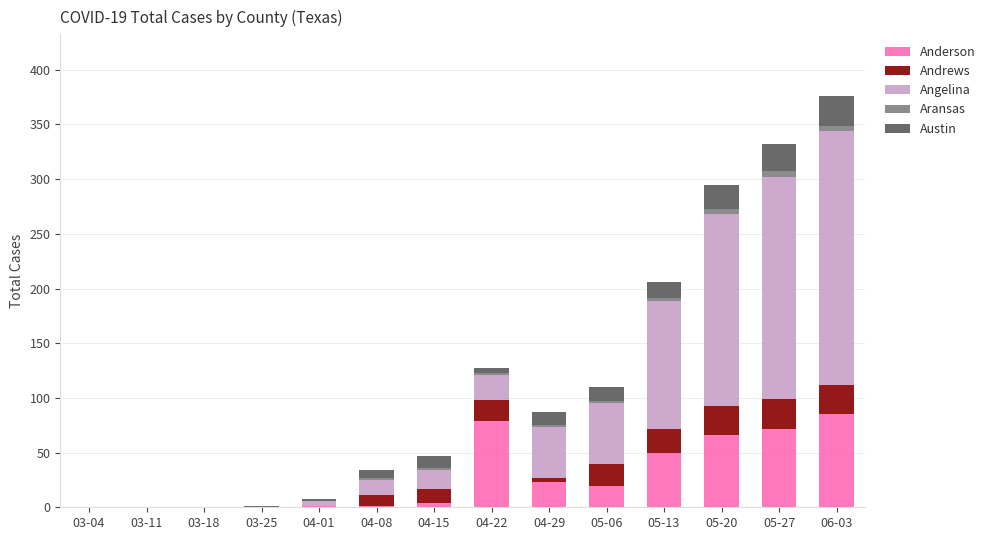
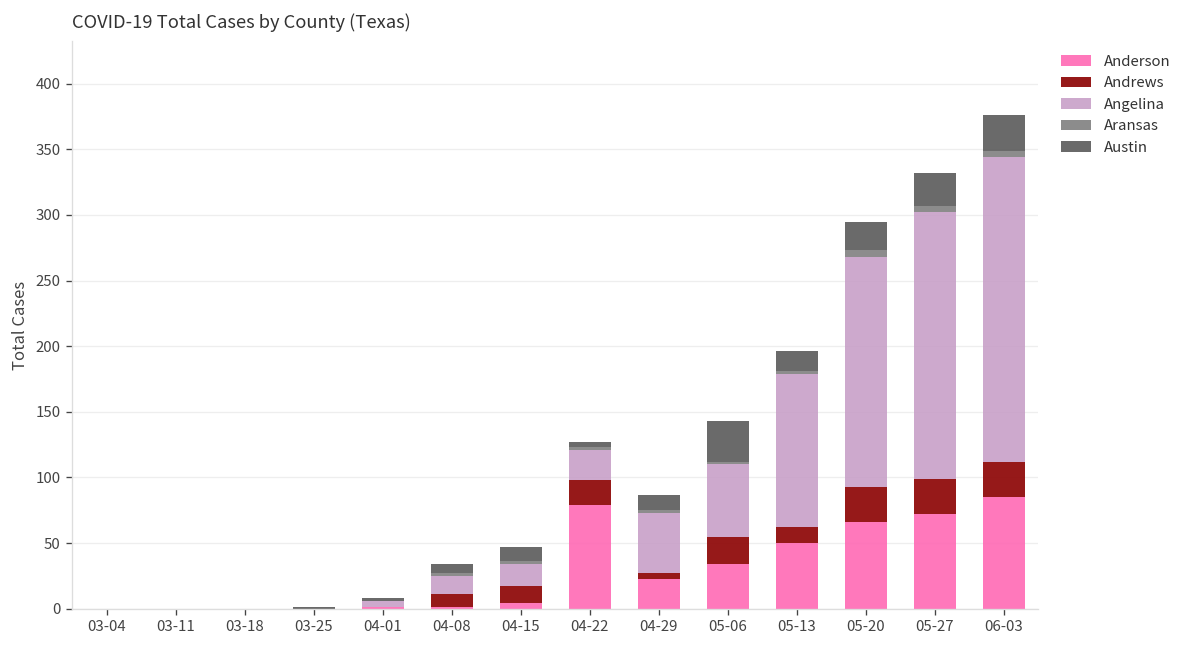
Anderson, 05-06: 19 -> 34
Austin, 05-06: 13 -> 31
Andrews, 05-13: 22 -> 12
